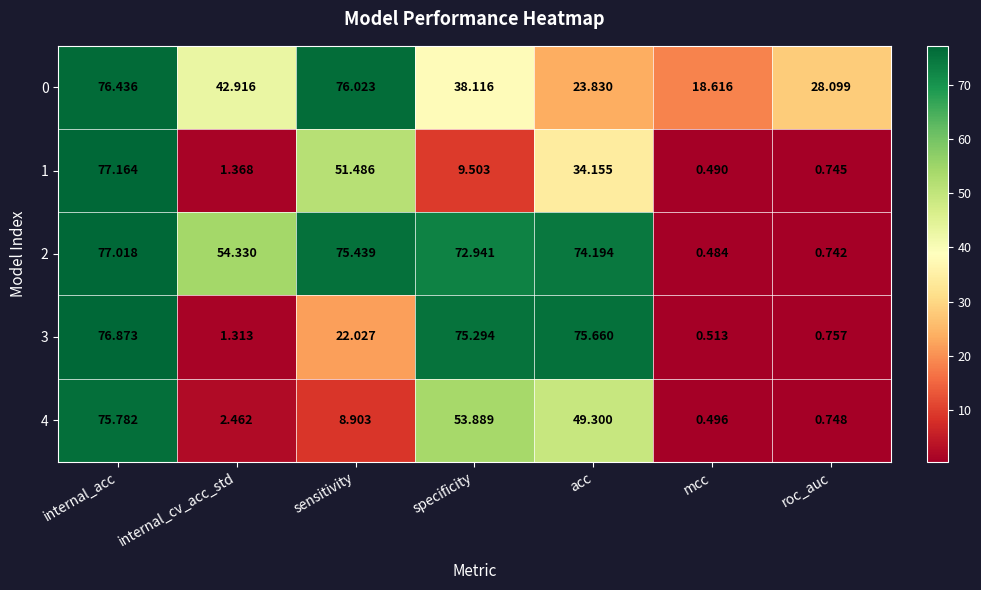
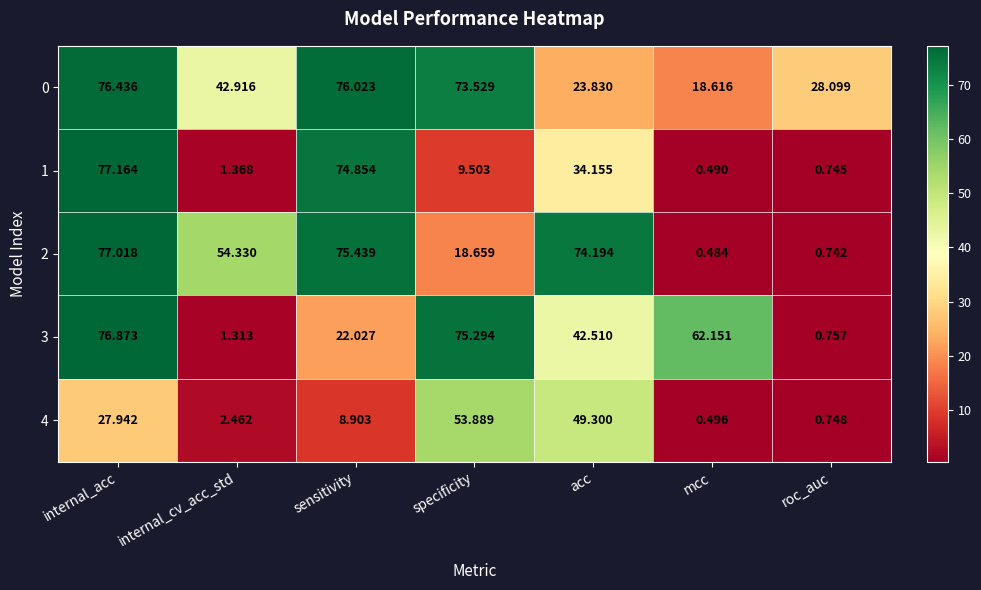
0, specificity: 38.116 -> 73.529
1, sensitivity: 51.486 -> 74.854
2, specificity: 72.941 -> 18.659
3, acc: 75.660 -> 42.510
3, mcc: 0.513 -> 62.151
4, internal_acc: 75.782 -> 27.942
